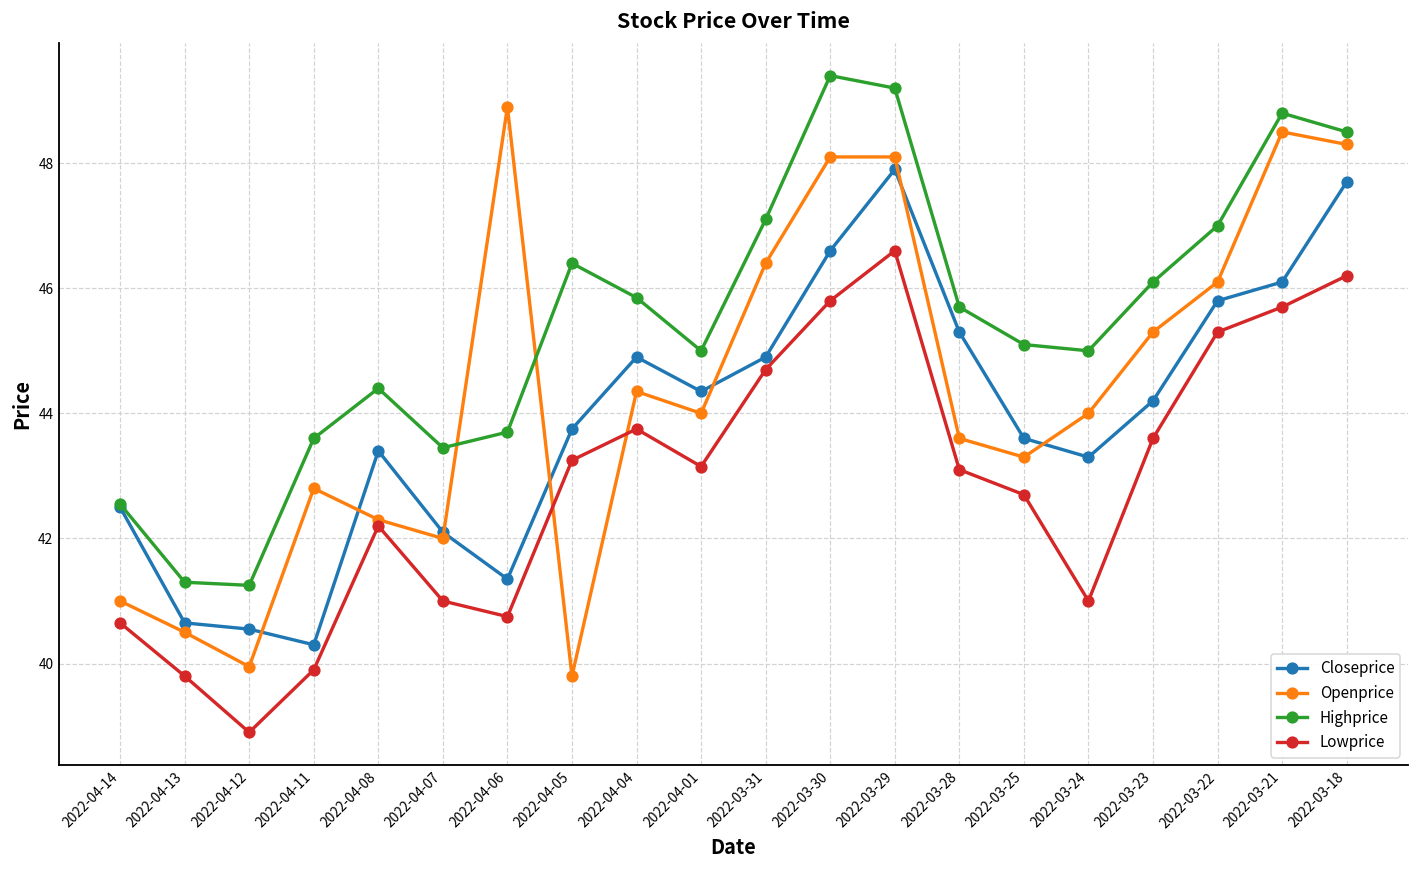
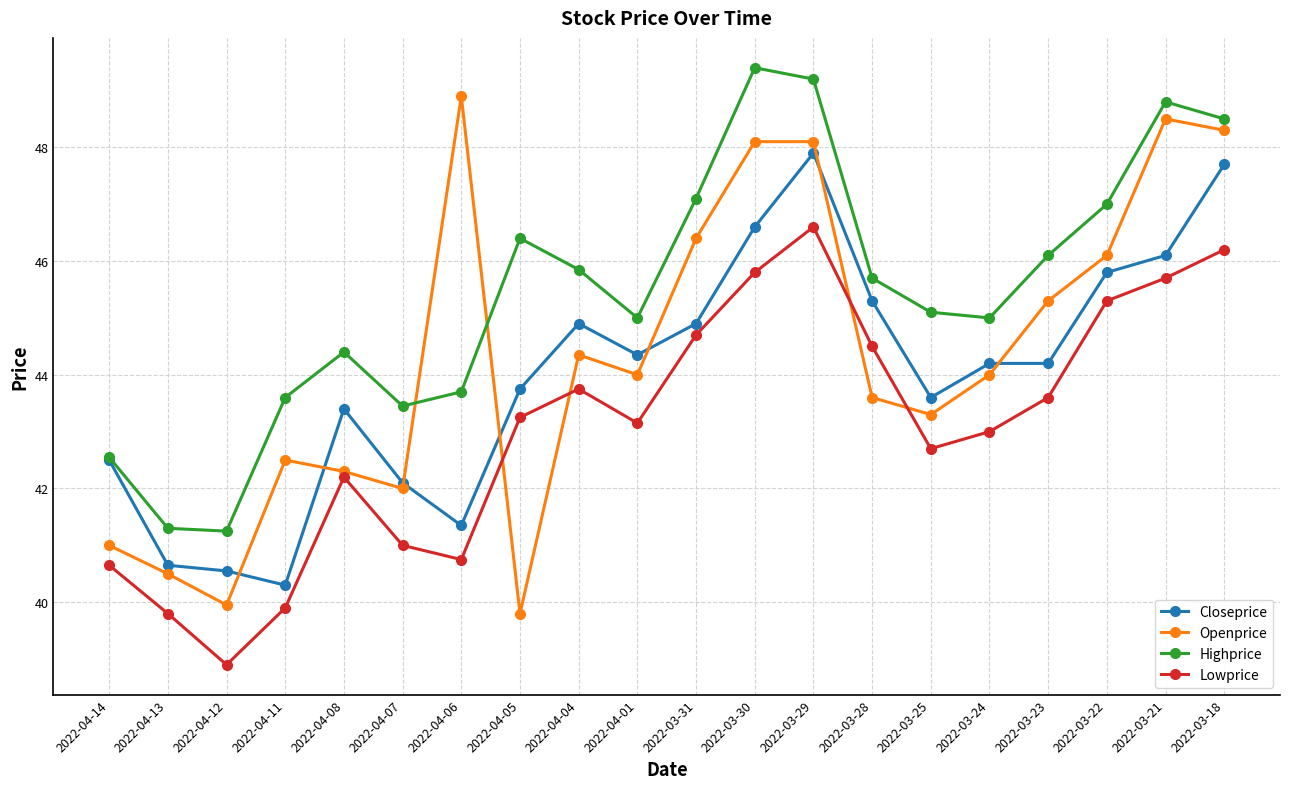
Openprice, 2022-04-11: 42.8 -> 42.5
Lowprice, 2022-03-28: 43.1 -> 44.5
Closeprice, 2022-03-24: 43.3 -> 44.2
Lowprice, 2022-03-24: 41 -> 43
